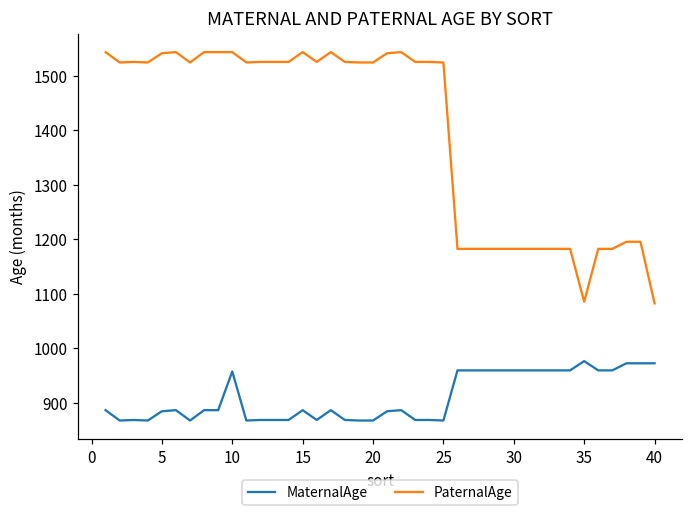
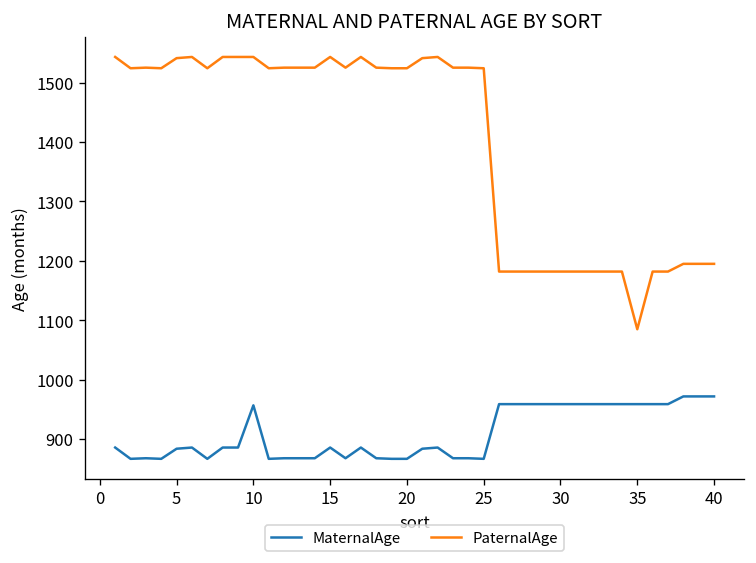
MaternalAge, 35: 980 -> 960
PaternalAge, 40: 1080 -> 1200
